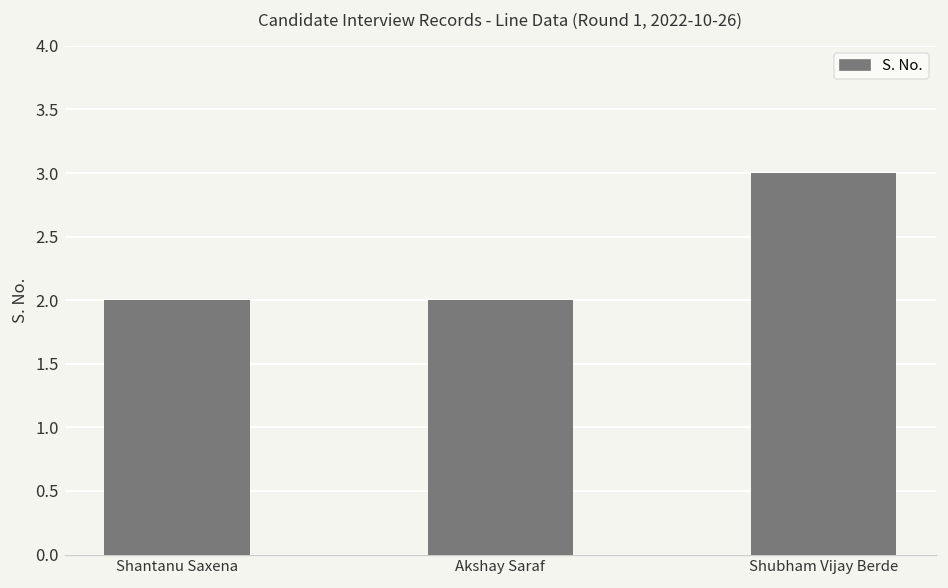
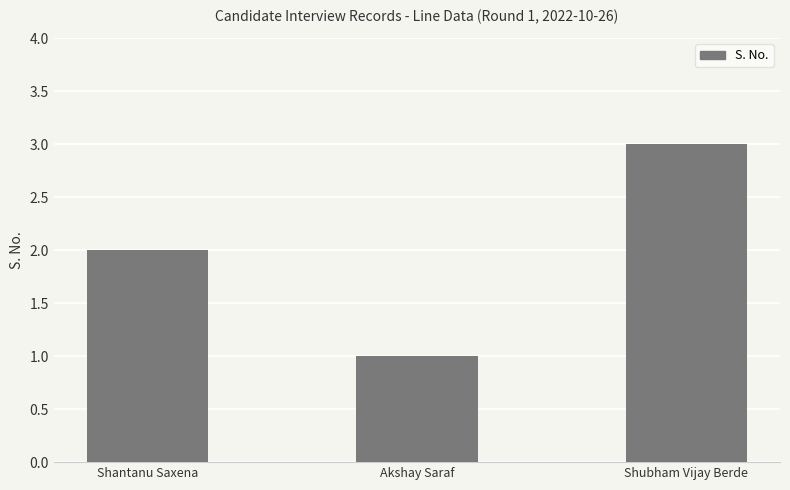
Akshay Saraf: 2 -> 1
